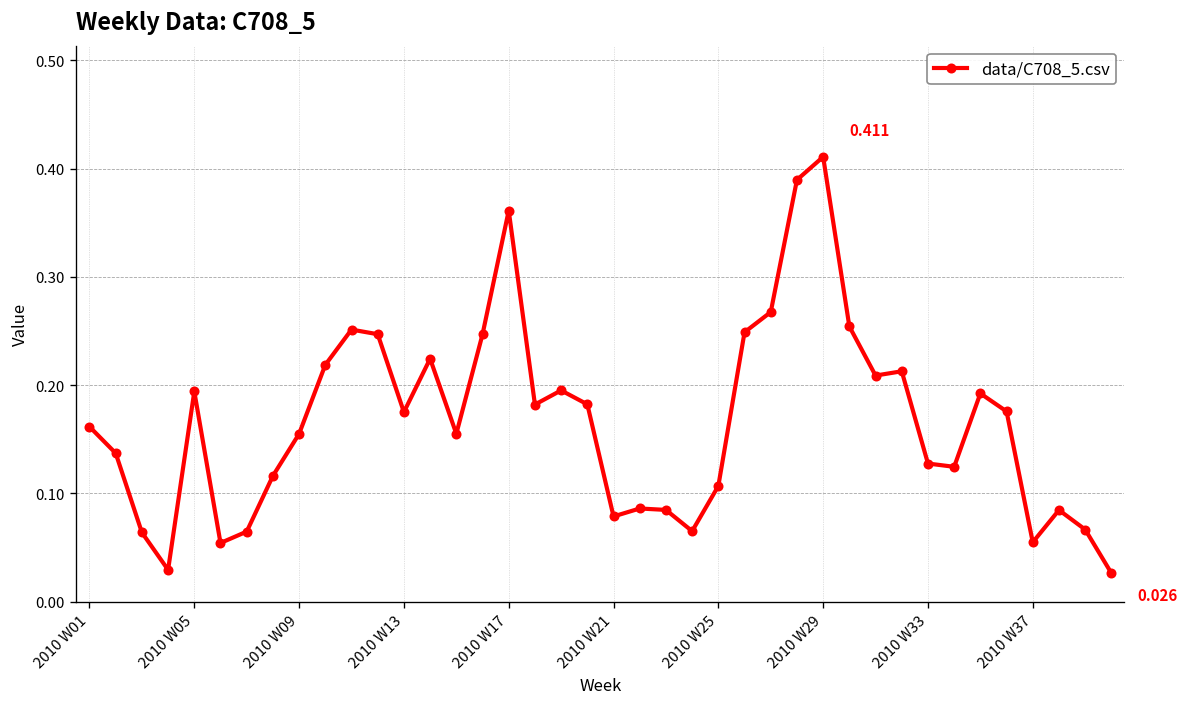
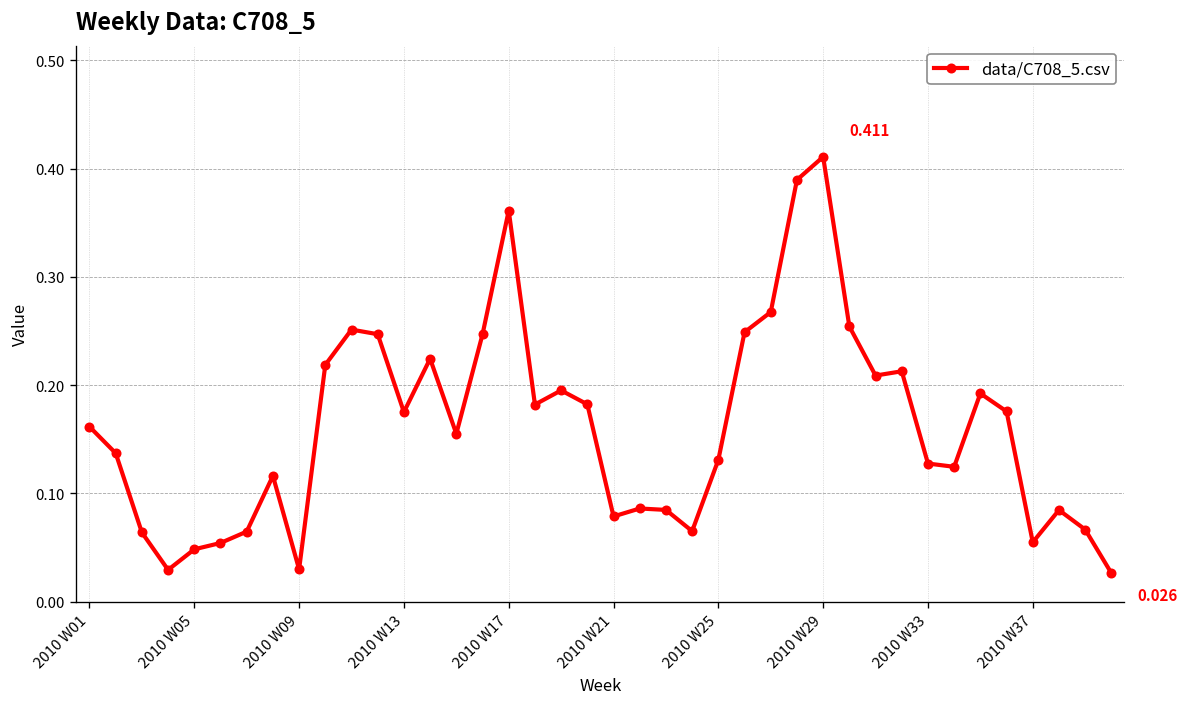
2010 W05: 0.19 -> 0.05
2010 W09: 0.15 -> 0.03
2010 W25: 0.11 -> 0.13
